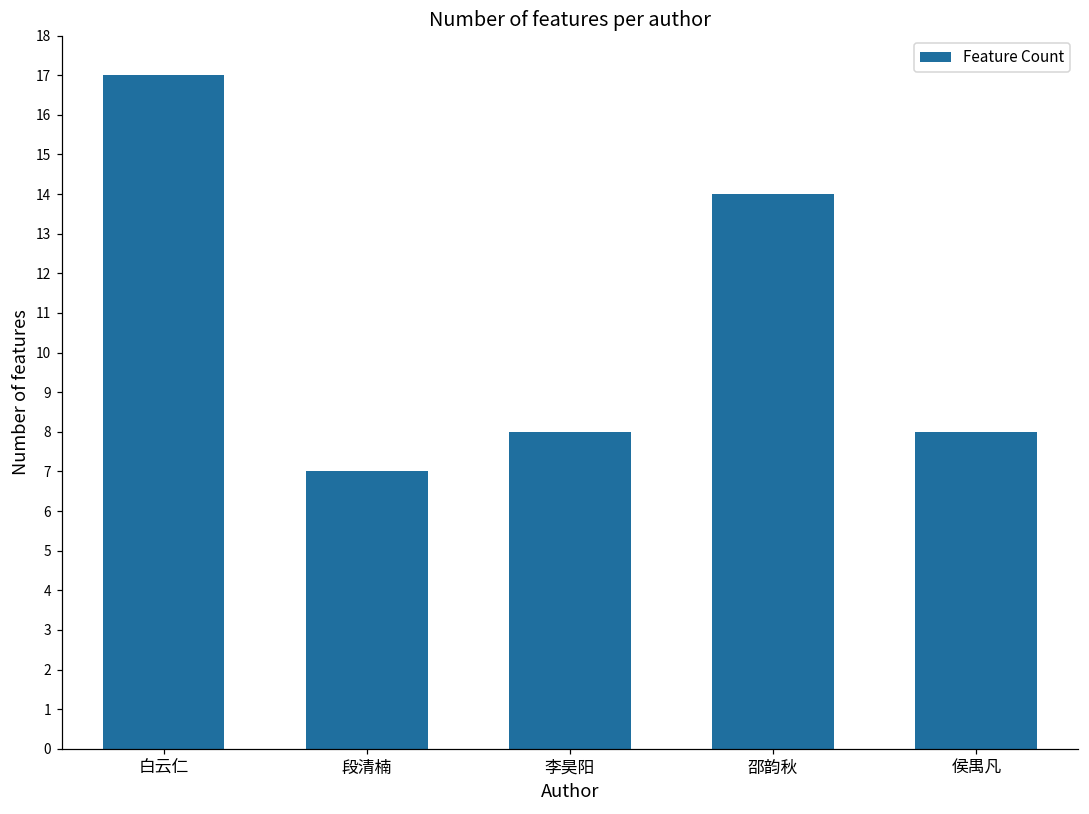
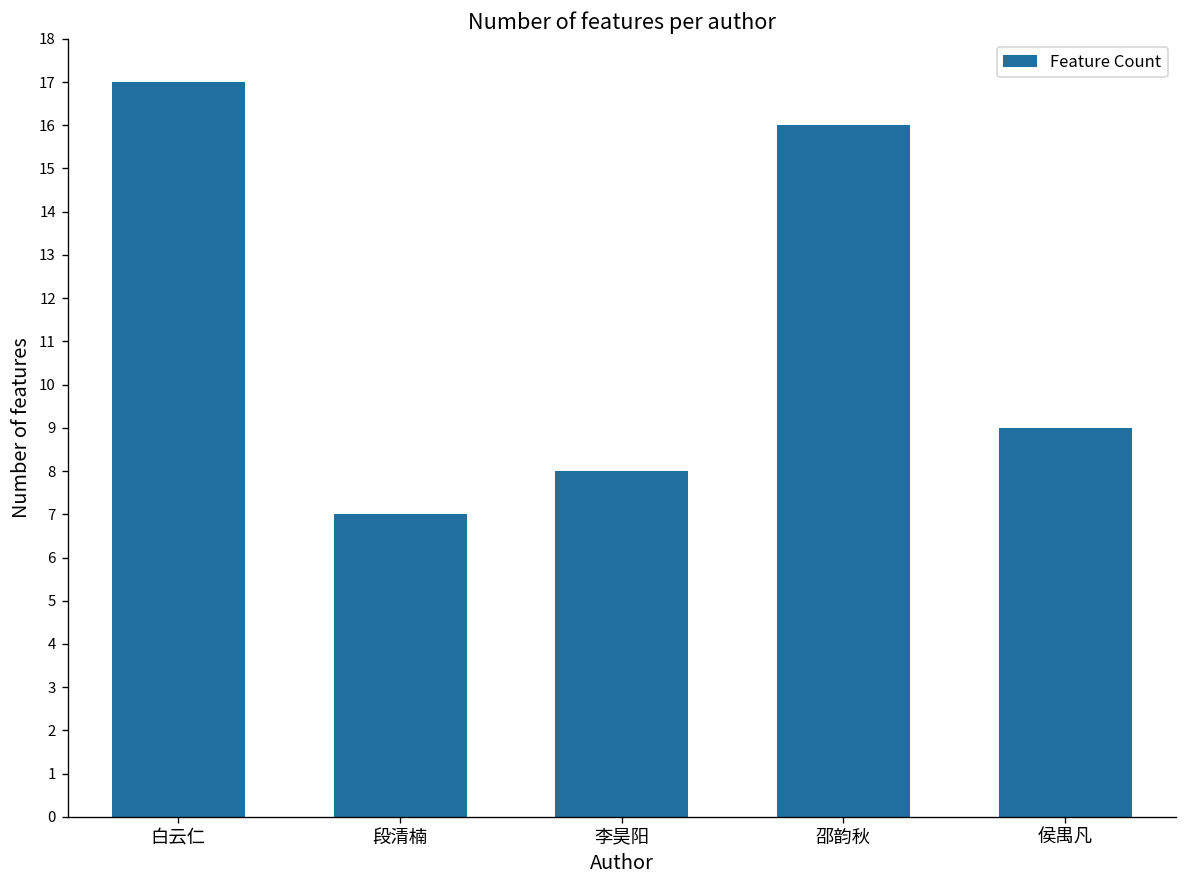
邵韵秋: 14 -> 16
侯禺凡: 8 -> 9
